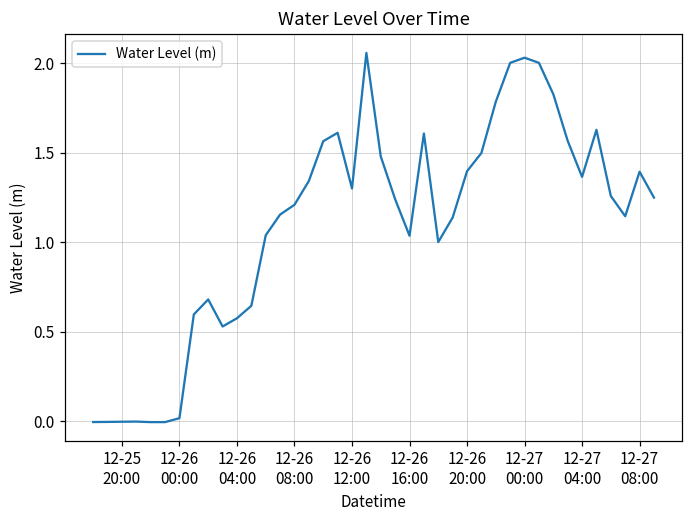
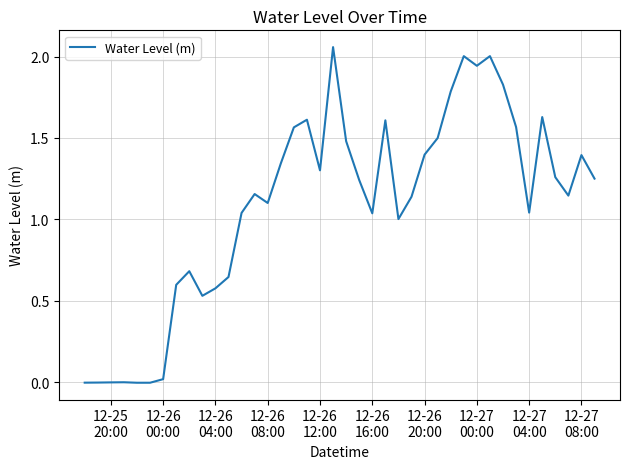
12-26 08:00: 1.21 -> 1.10
12-27 00:00: 2.03 -> 1.94
12-27 04:00: 1.37 -> 1.04
